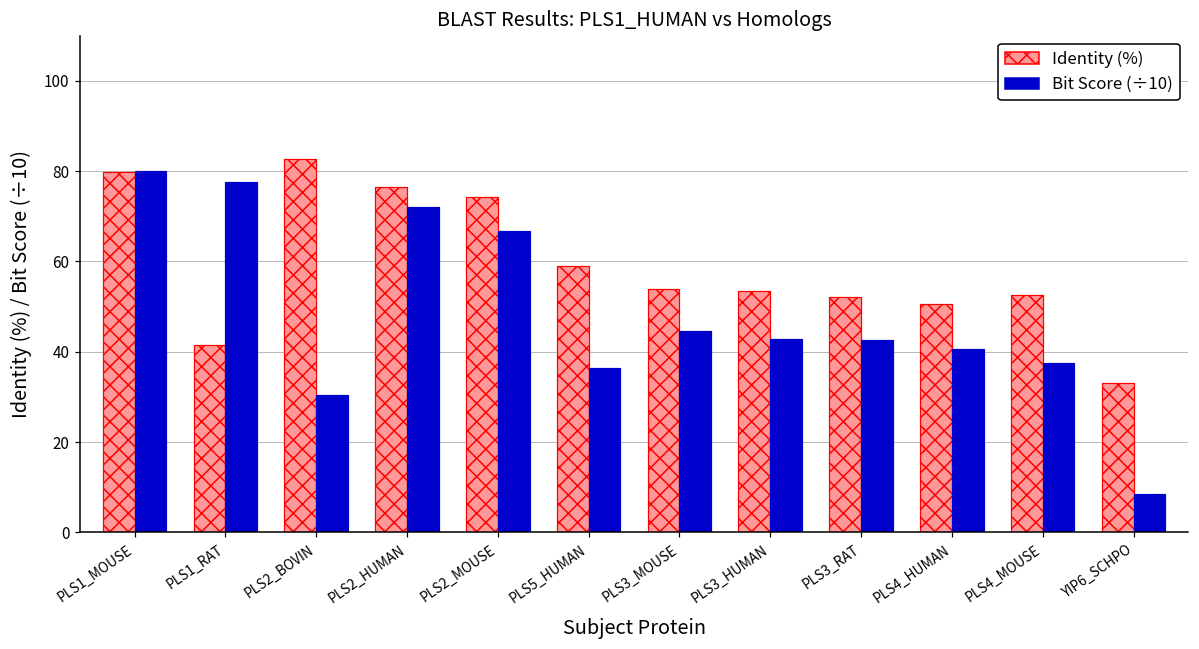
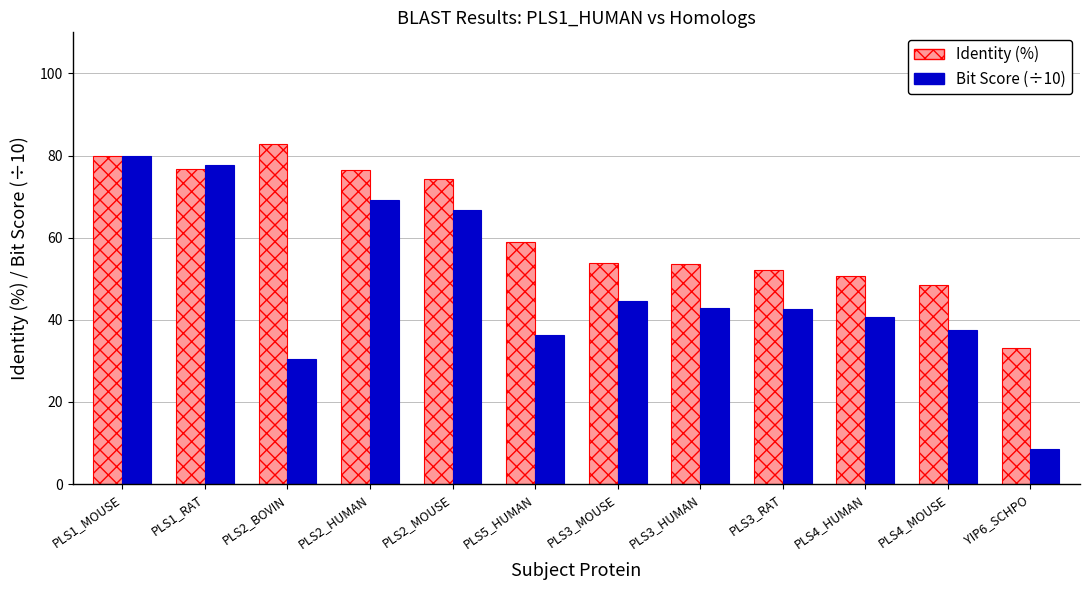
Identity (%), PLS1_RAT: 41 -> 77
Bit Score (÷10), PLS2_HUMAN: 72 -> 69
Identity (%), PLS4_MOUSE: 53 -> 48
